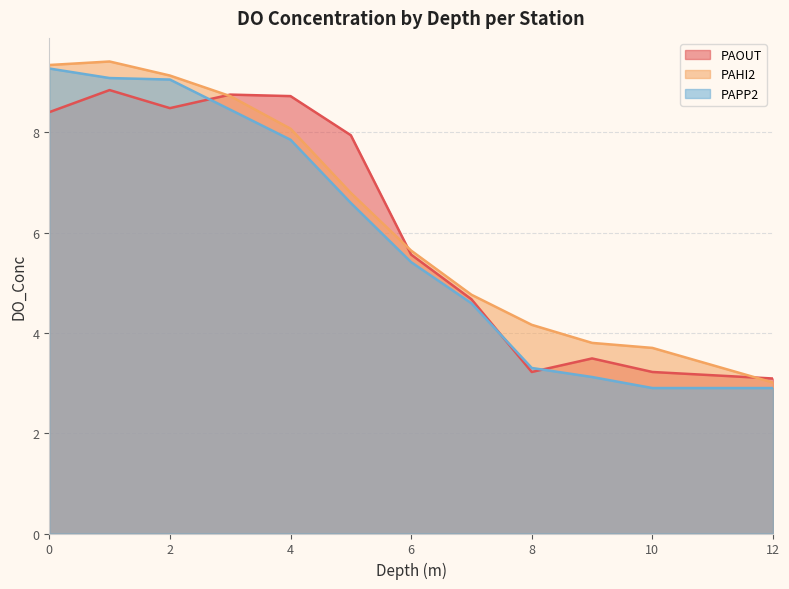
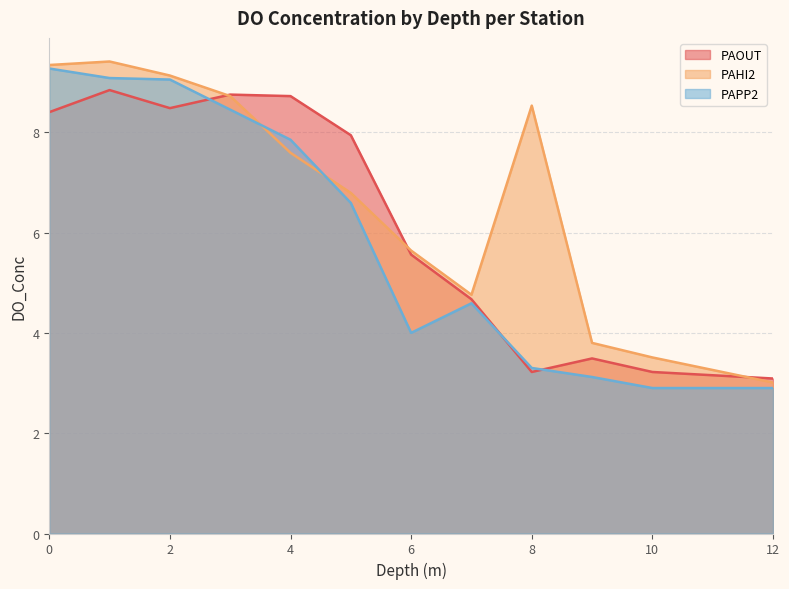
PAHI2, 4: 8.1 -> 7.6
PAPP2, 6: 5.4 -> 4.0
PAHI2, 8: 4.2 -> 8.5
PAHI2, 10: 3.7 -> 3.5
